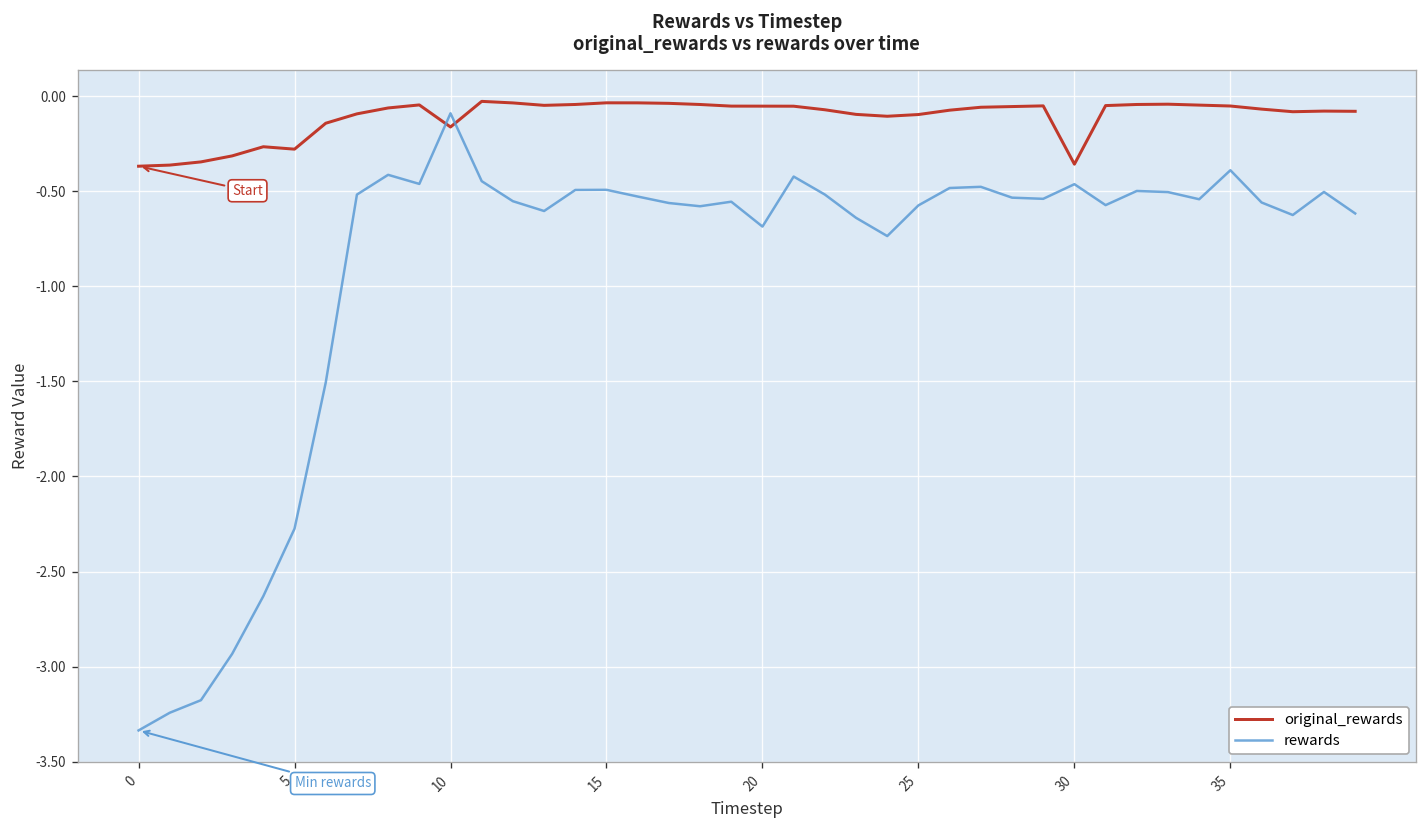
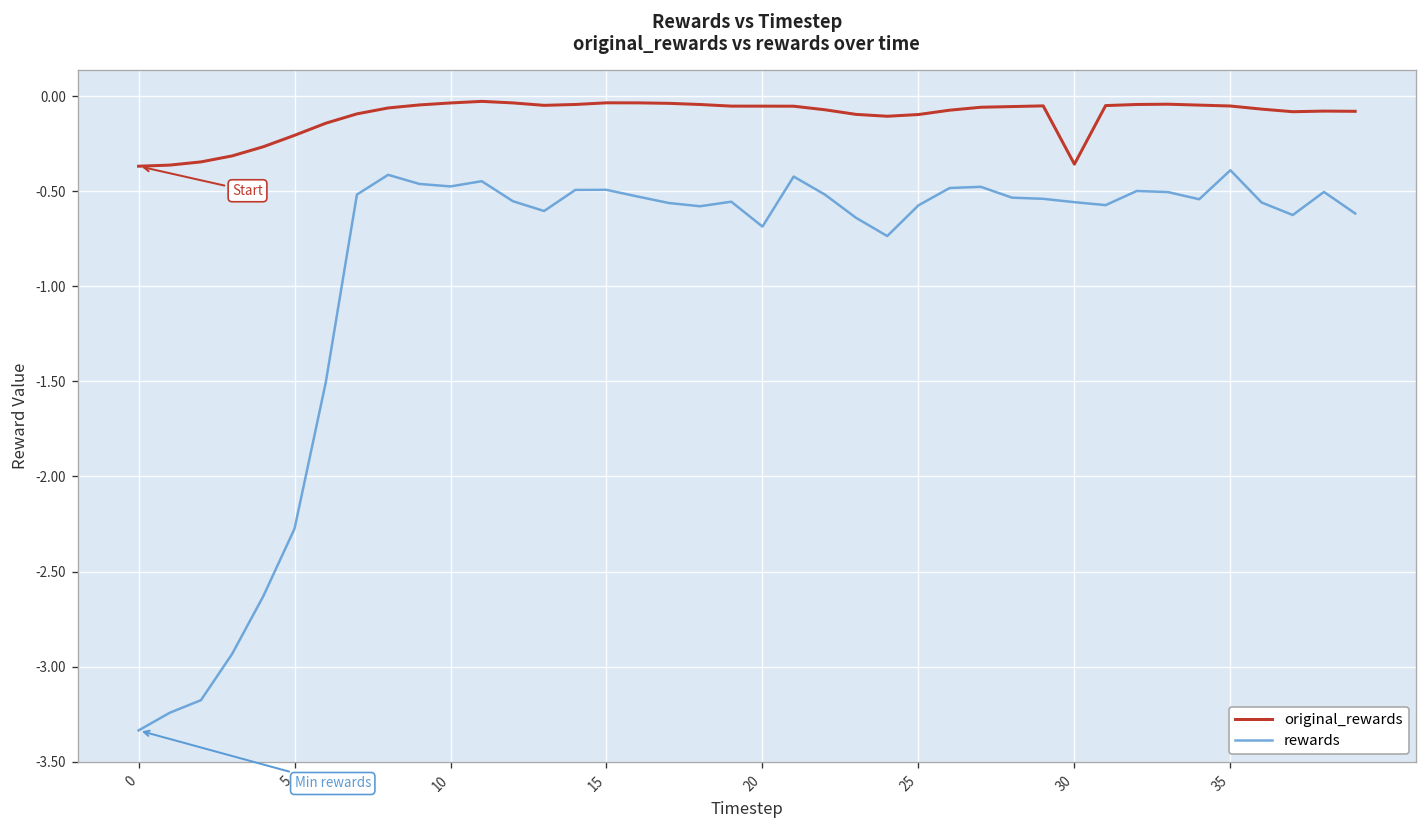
original_rewards, 5: -0.28 -> -0.21
original_rewards, 10: -0.16 -> -0.04
rewards, 10: -0.09 -> -0.48
rewards, 30: -0.46 -> -0.56
